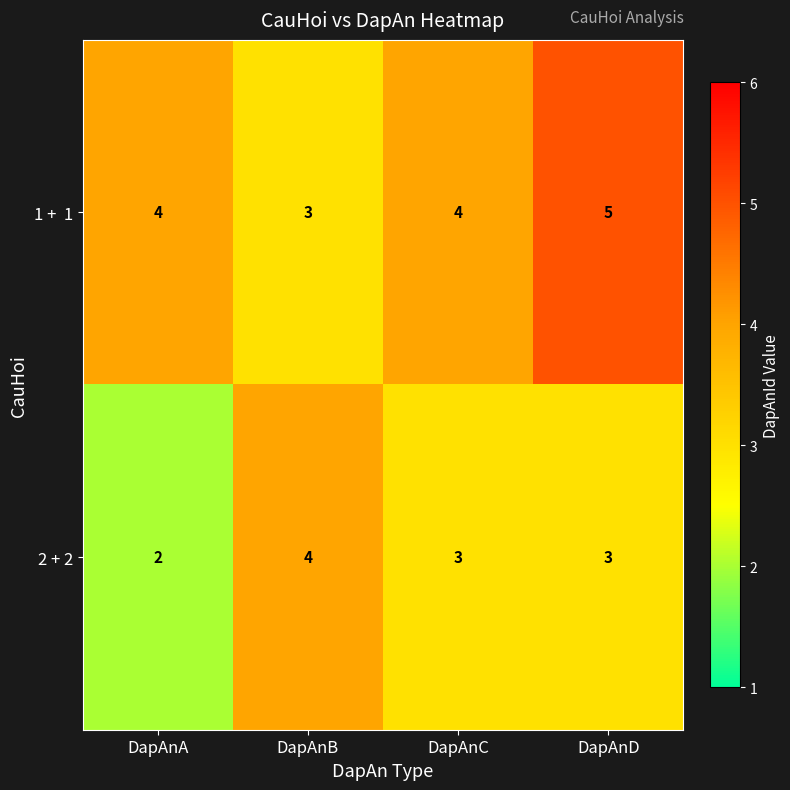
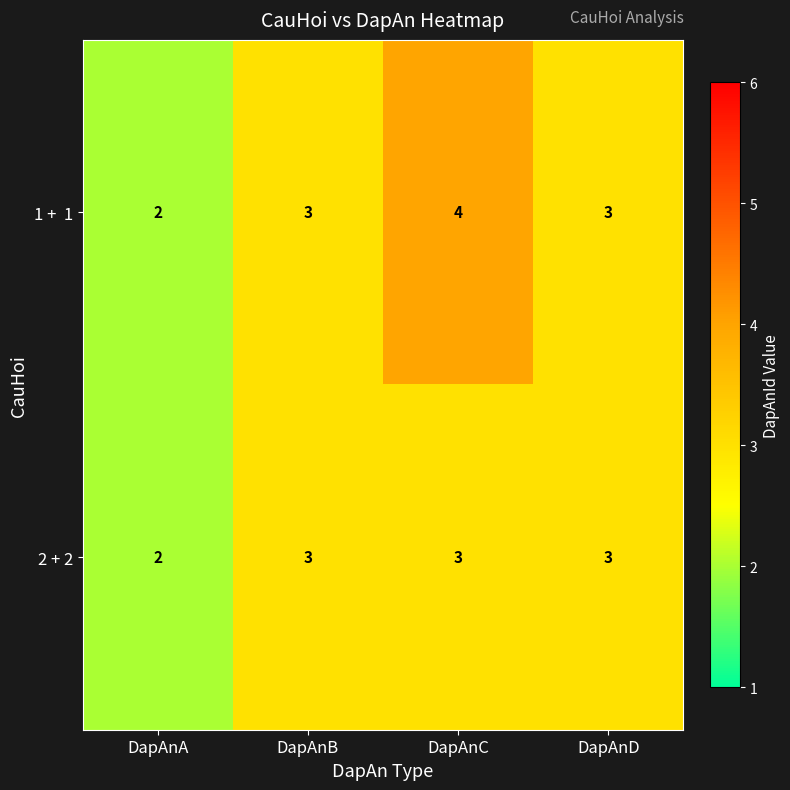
1 + 1, DapAnA: 4 -> 2
1 + 1, DapAnD: 5 -> 3
2 + 2, DapAnB: 4 -> 3
